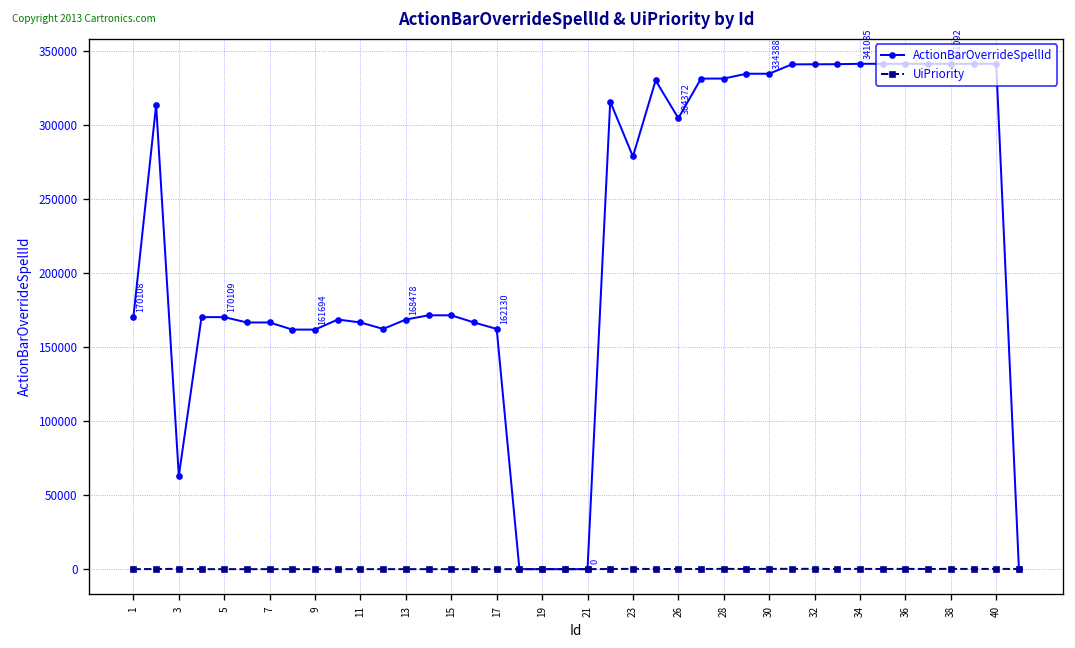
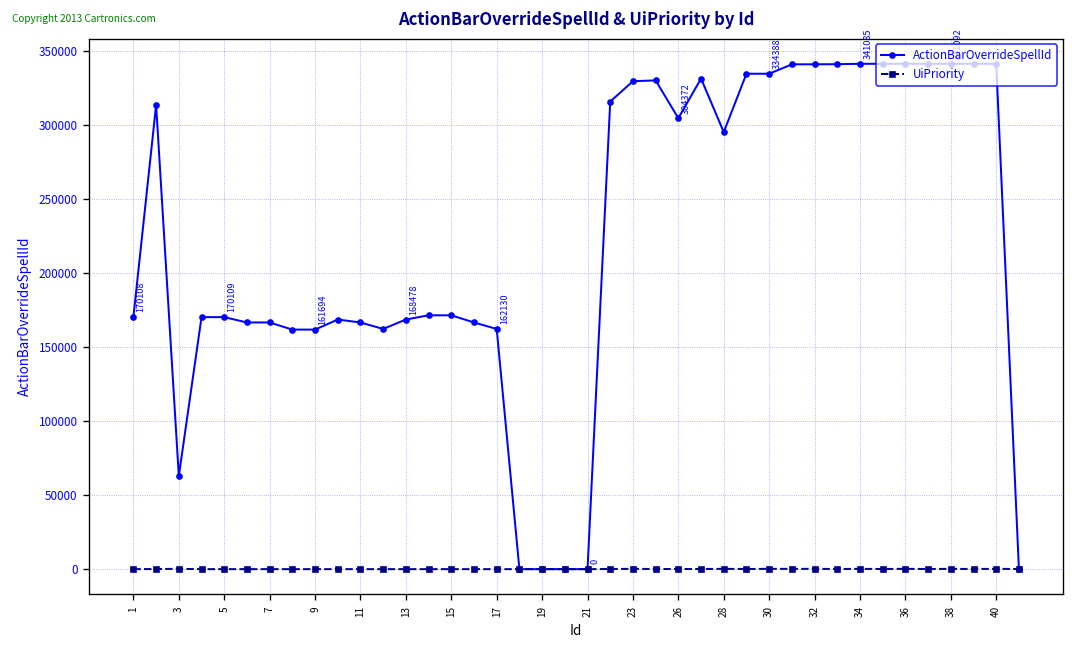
ActionBarOverrideSpellId, 23: 279000 -> 329000
ActionBarOverrideSpellId, 28: 331000 -> 295000
